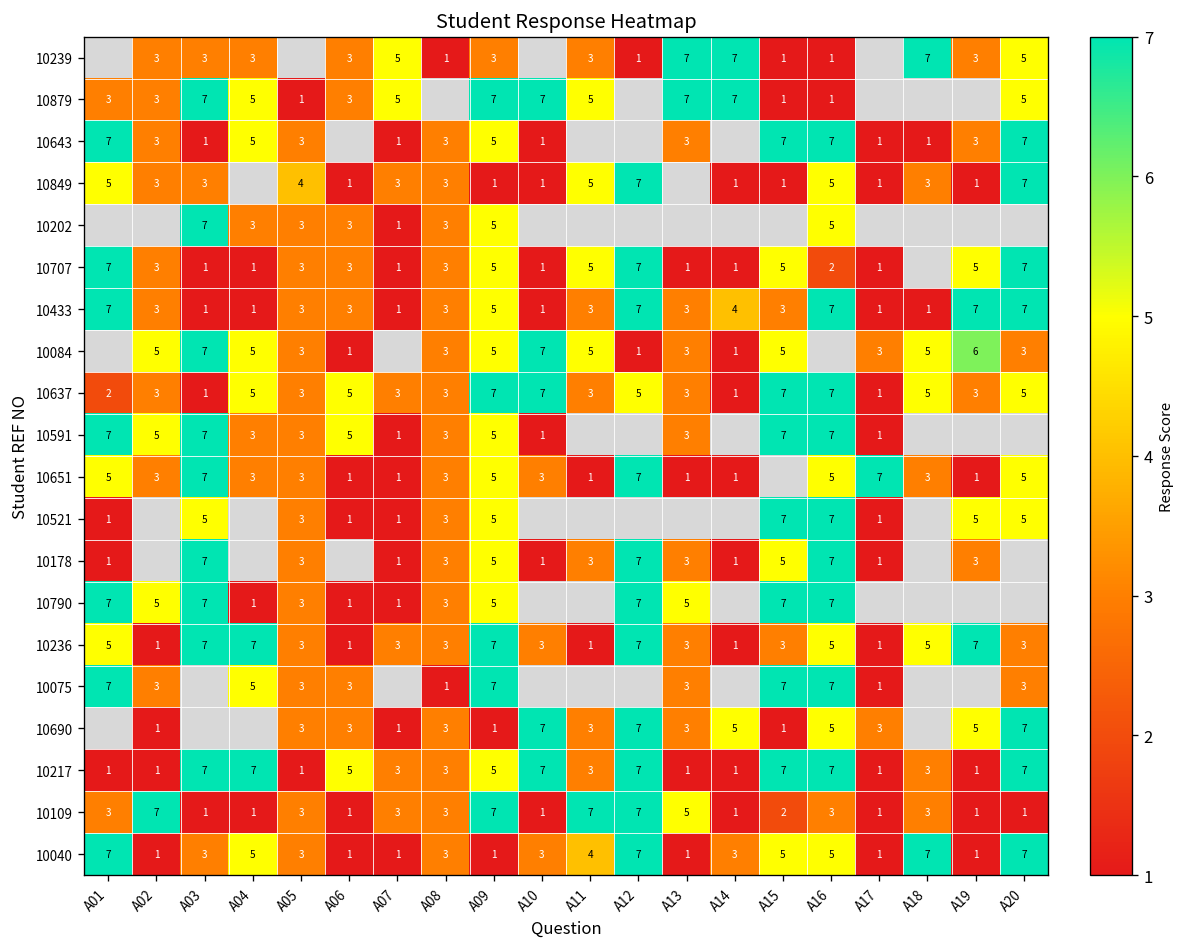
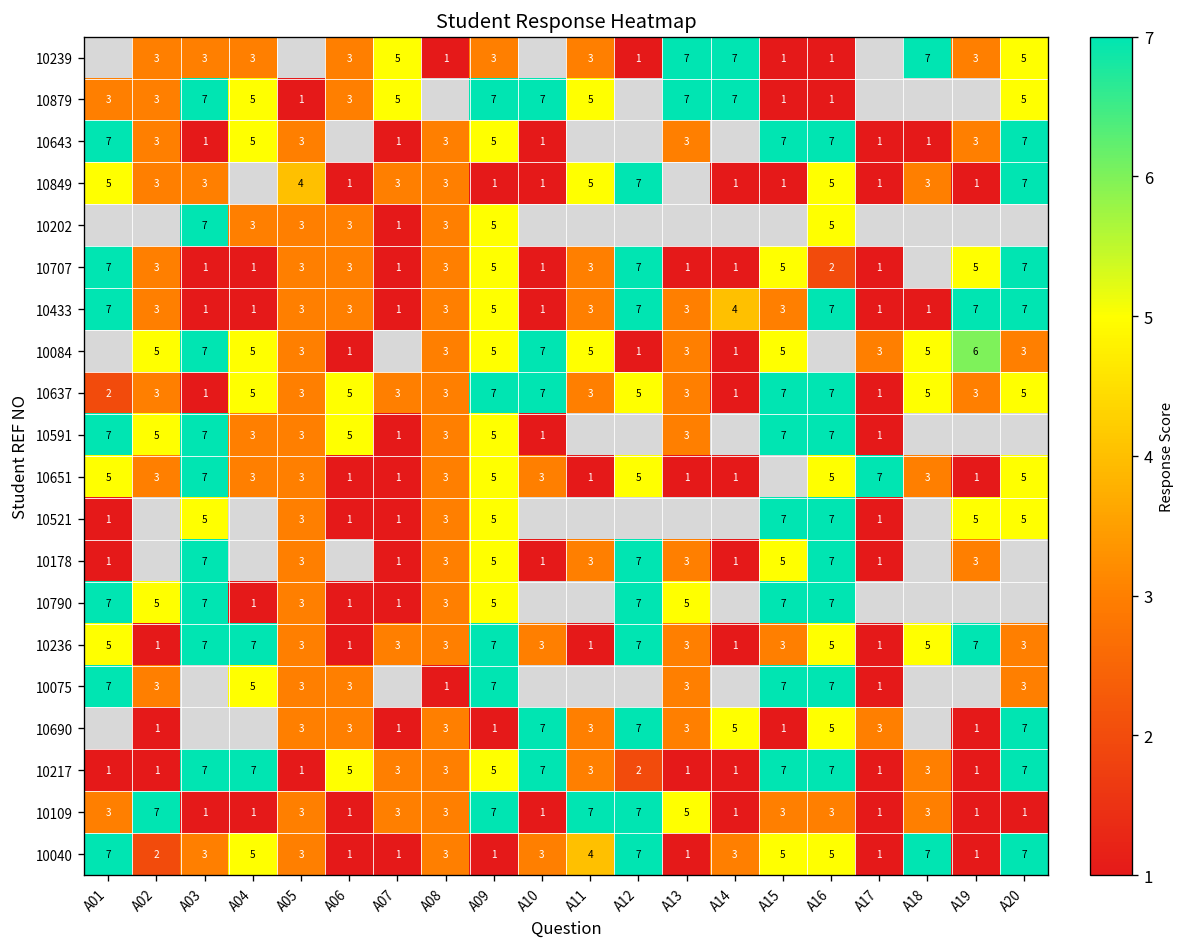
10707, A11: 5 -> 3
10651, A12: 7 -> 5
10690, A19: 5 -> 1
10217, A12: 7 -> 2
10109, A15: 2 -> 3
10040, A02: 1 -> 2
